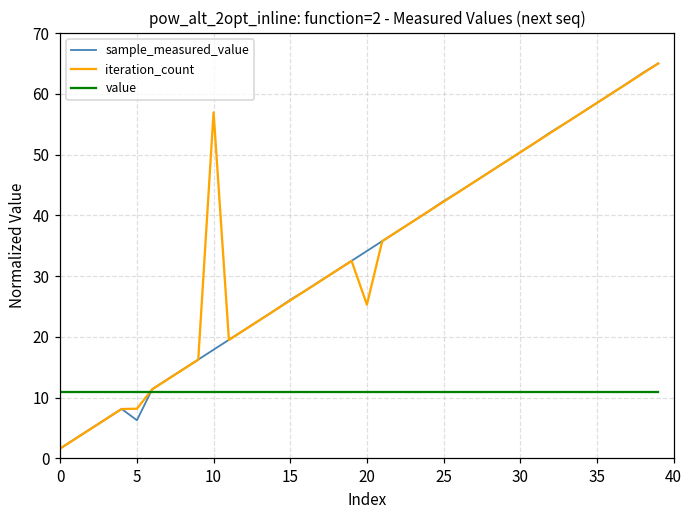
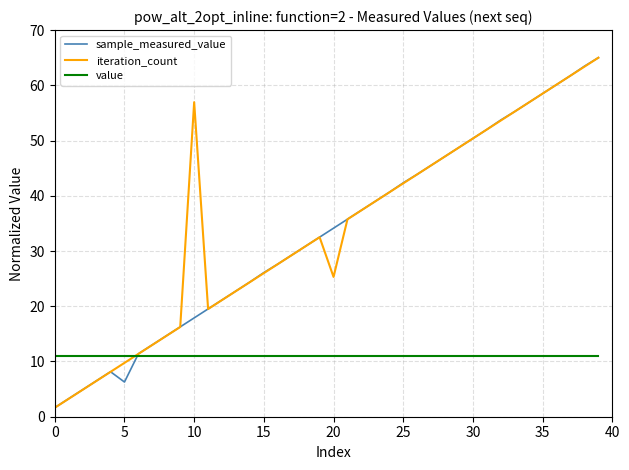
iteration_count, 5: 8 -> 10
